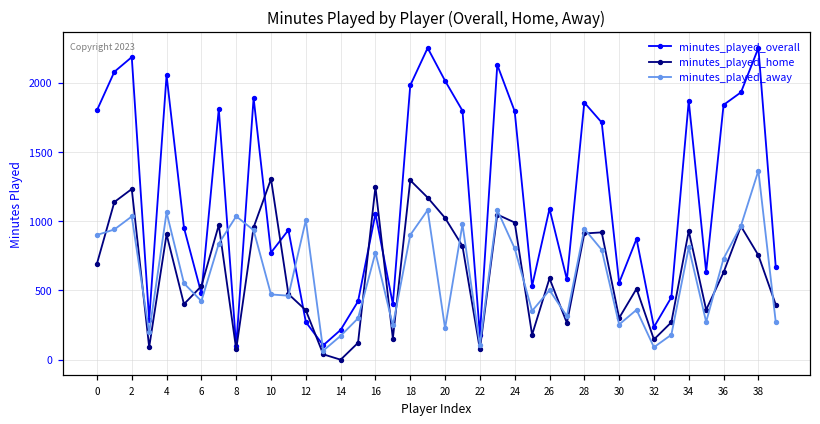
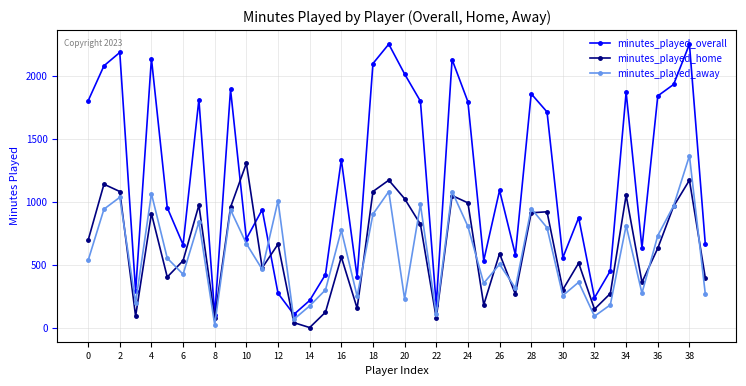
minutes_played_away, 0: 900 -> 530
minutes_played_home, 2: 1230 -> 1080
minutes_played_overall, 4: 2050 -> 2140
minutes_played_overall, 6: 480 -> 660
minutes_played_away, 8: 1040 -> 20
minutes_played_overall, 10: 770 -> 700
minutes_played_away, 10: 470 -> 670
minutes_played_home, 12: 360 -> 660
minutes_played_overall, 16: 1050 -> 1330
minutes_played_home, 16: 1250 -> 560
minutes_played_overall, 18: 1980 -> 2100
minutes_played_home, 18: 1300 -> 1080
minutes_played_home, 34: 930 -> 1050
minutes_played_home, 38: 750 -> 1170
